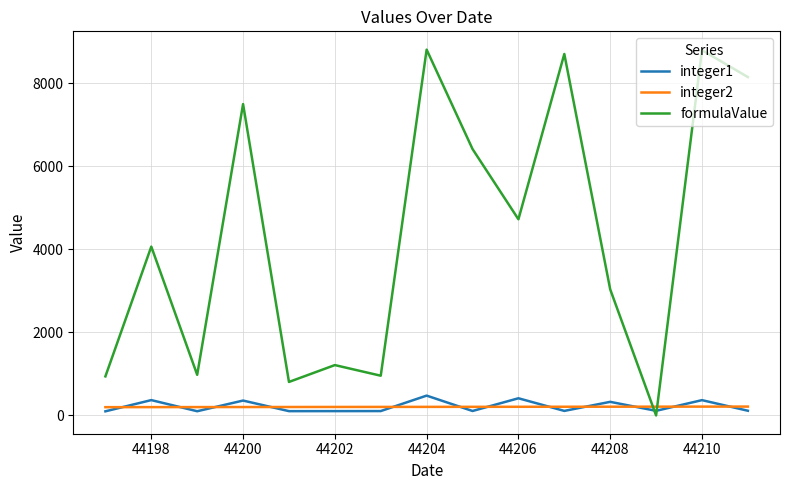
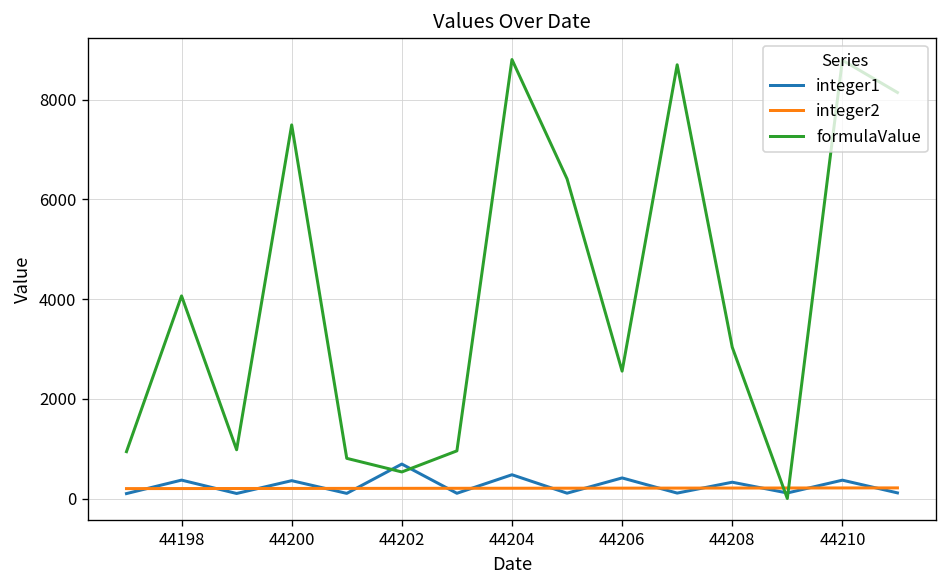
integer1, 44202: 100 -> 700
formulaValue, 44202: 1200 -> 500
formulaValue, 44206: 4700 -> 2600
